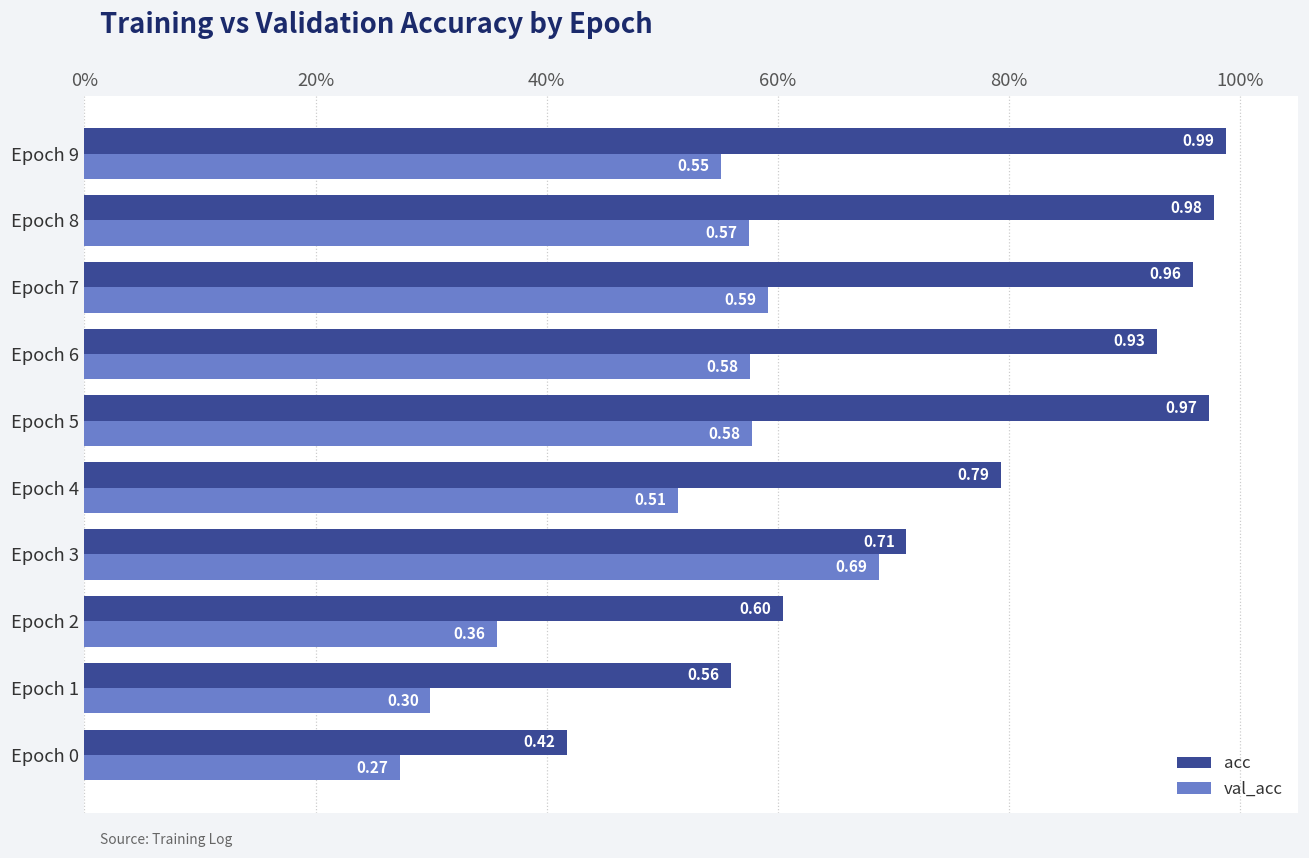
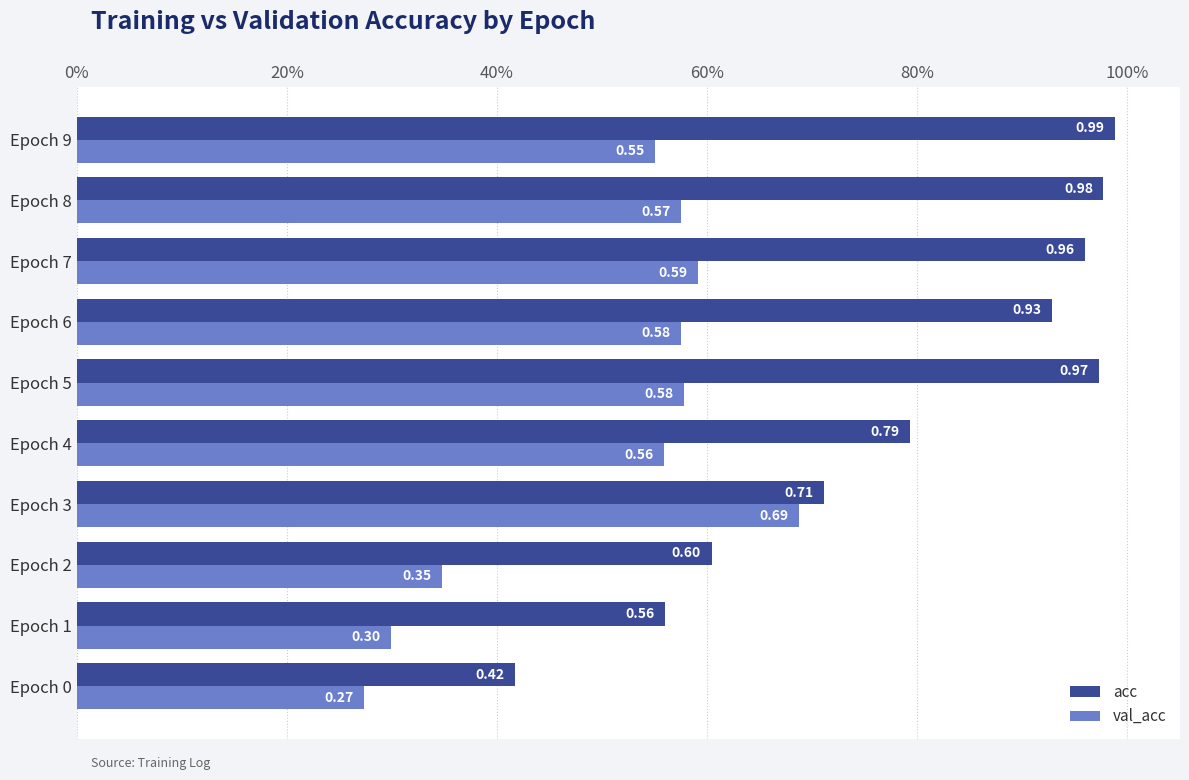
val_acc, Epoch 4: 0.51 -> 0.56
val_acc, Epoch 2: 0.36 -> 0.35
